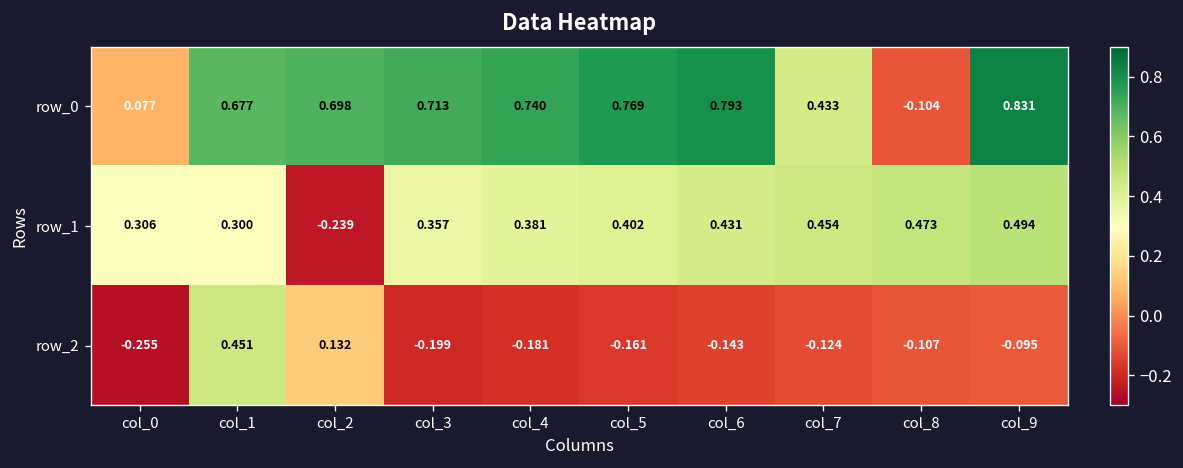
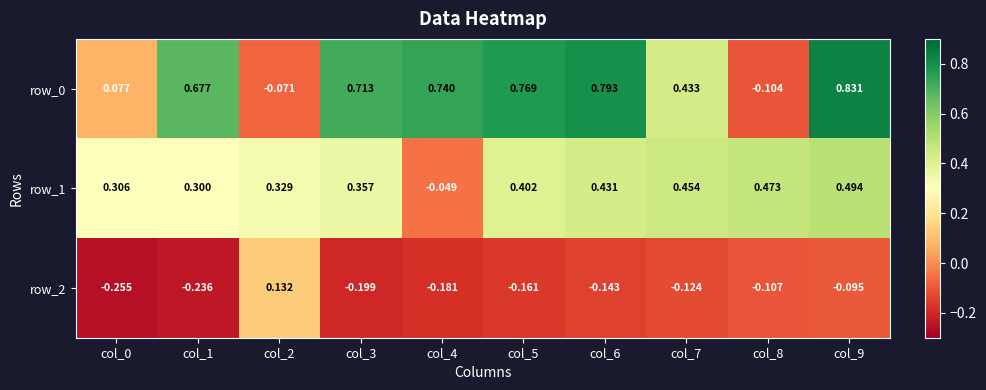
row_0, col_2: 0.698 -> -0.071
row_1, col_2: -0.239 -> 0.329
row_1, col_4: 0.381 -> -0.049
row_2, col_1: 0.451 -> -0.236
